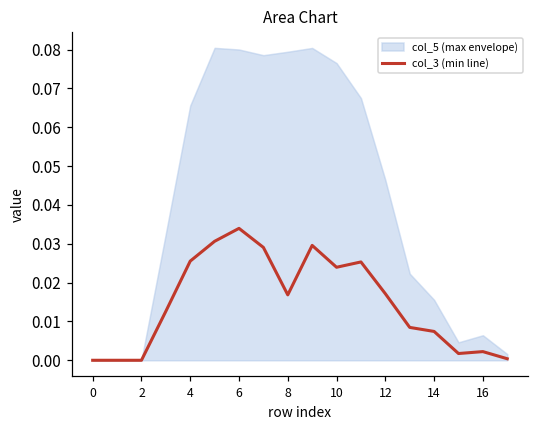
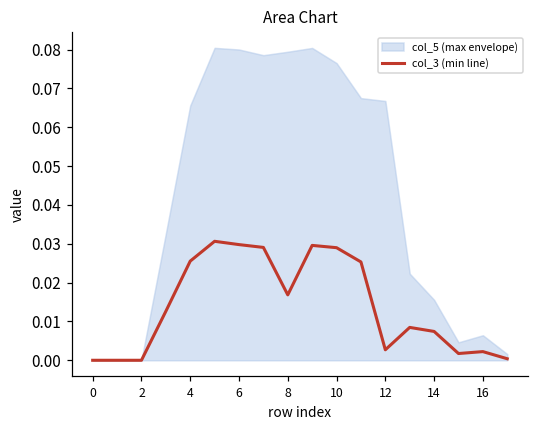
col_3 (min line), 6: 0.034 -> 0.030
col_3 (min line), 10: 0.024 -> 0.029
col_3 (min line), 12: 0.017 -> 0.003
col_5 (max envelope), 12: 0.046 -> 0.067
